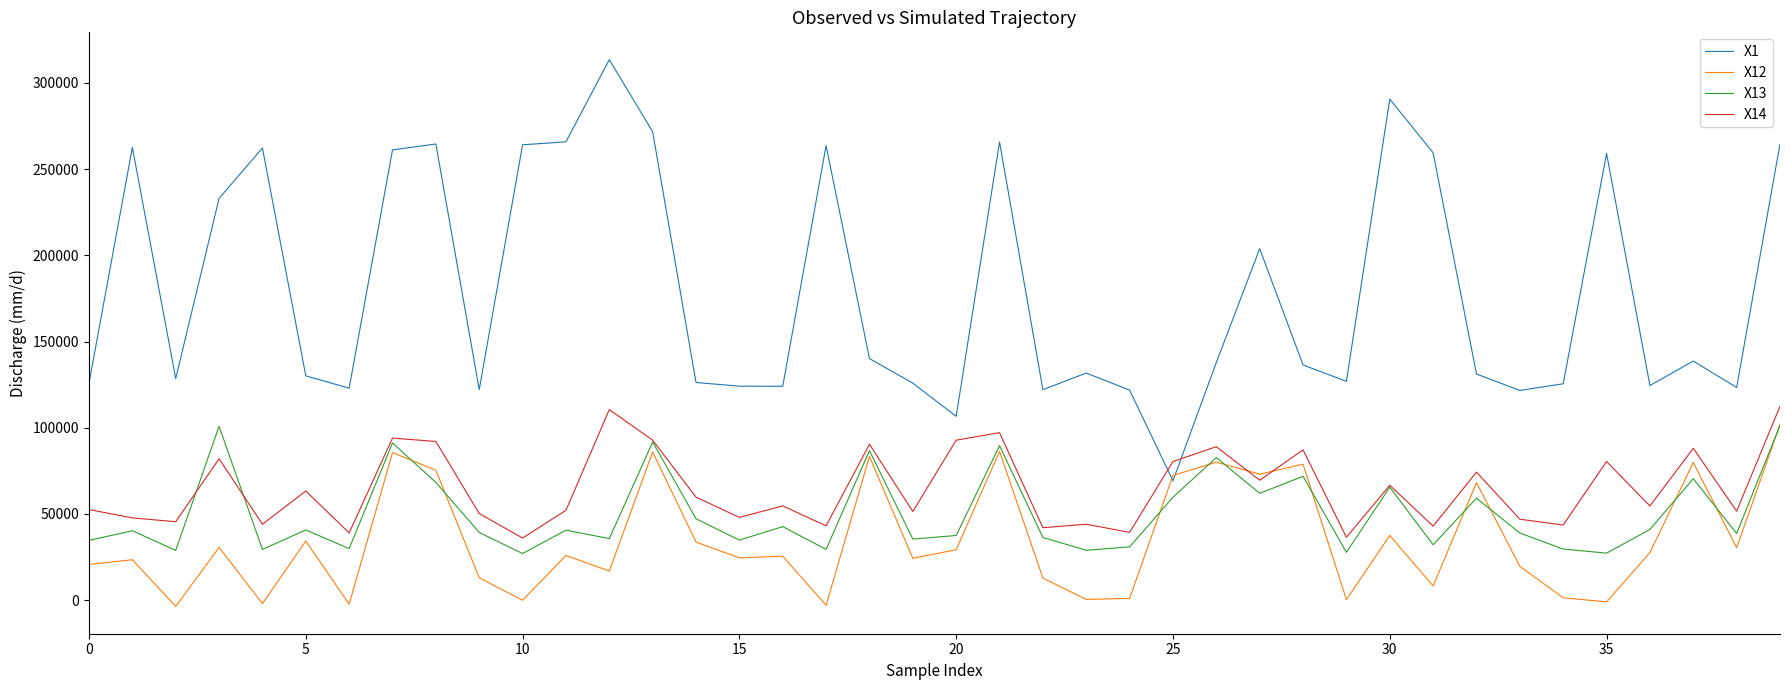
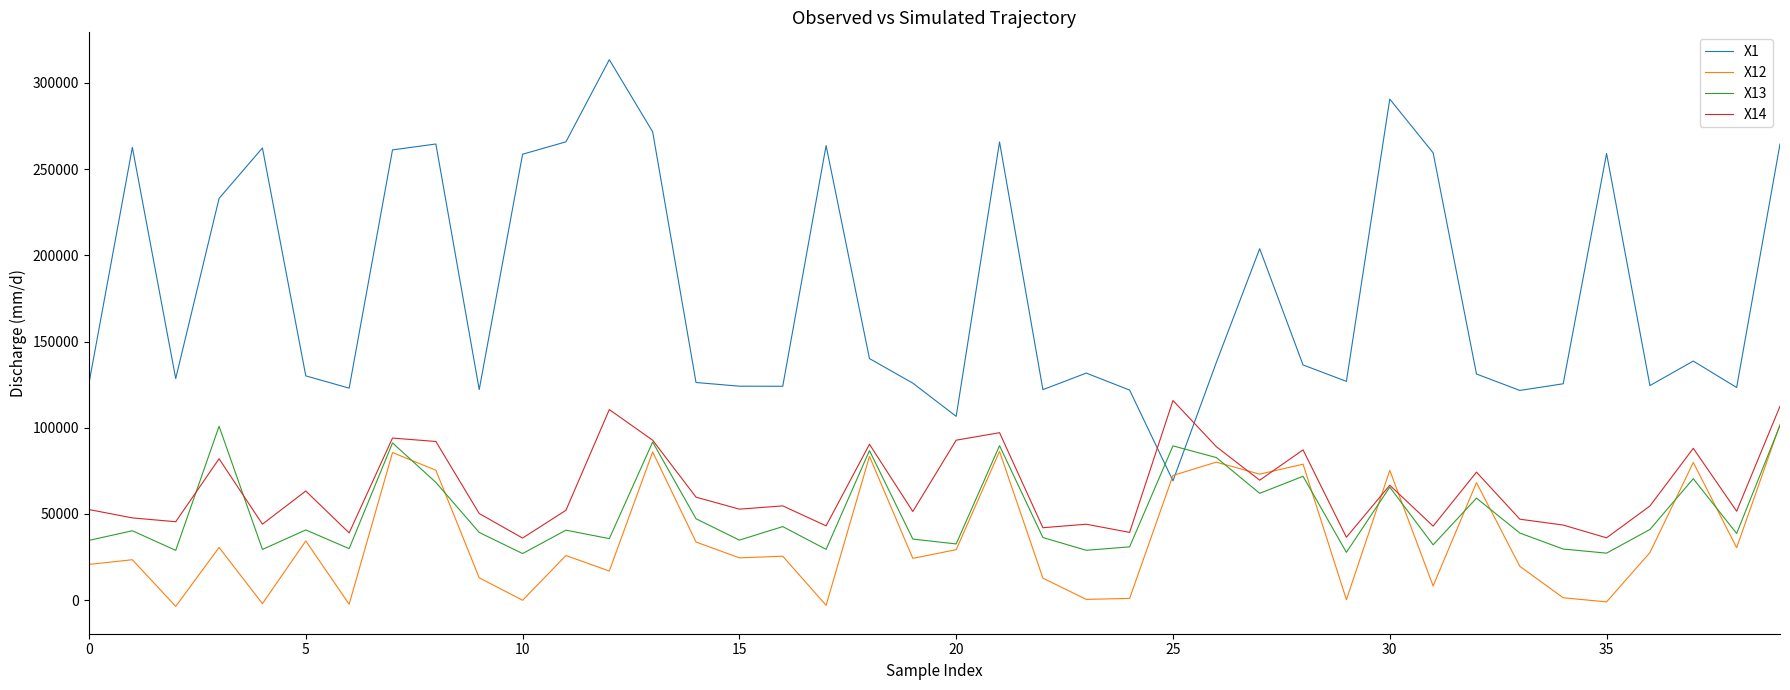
X1, 10: 264000 -> 259000
X14, 15: 48000 -> 53000
X13, 20: 38000 -> 33000
X13, 25: 60000 -> 89000
X14, 25: 80000 -> 116000
X12, 30: 38000 -> 75000
X14, 35: 80000 -> 36000
